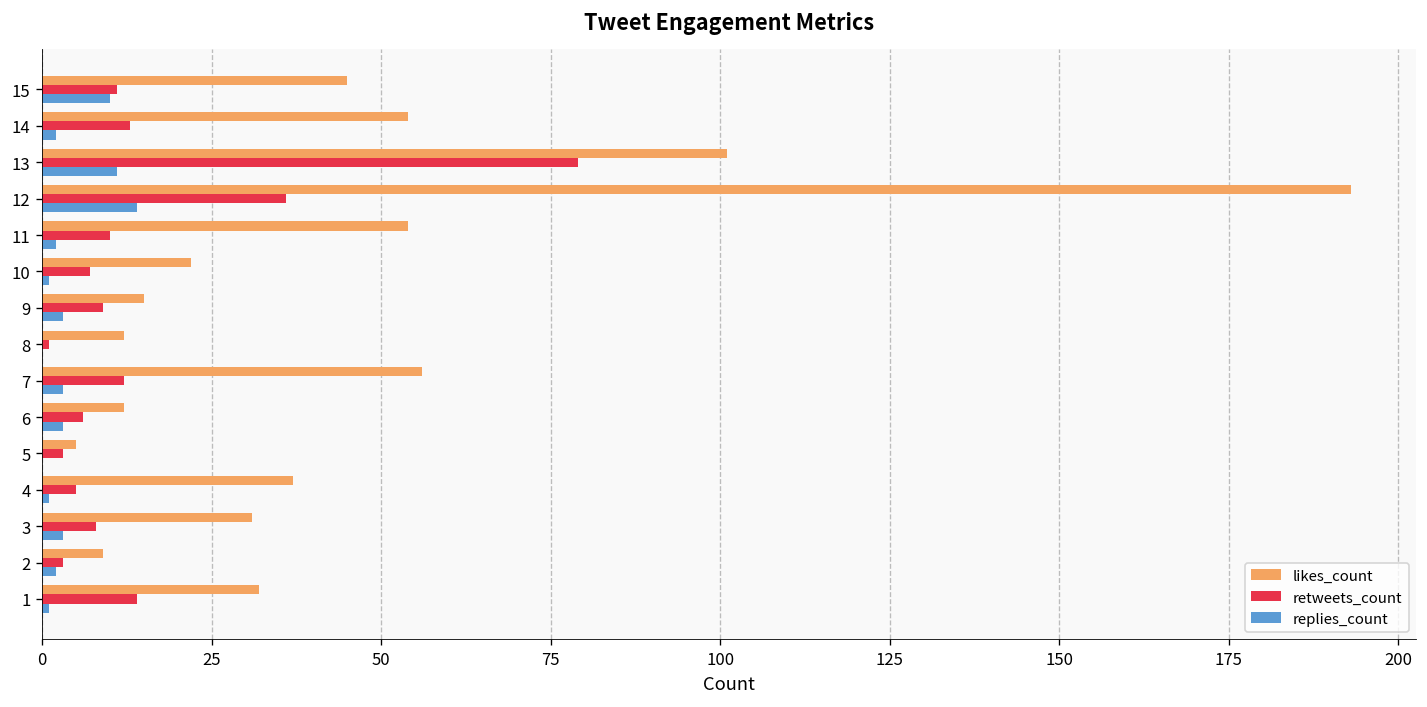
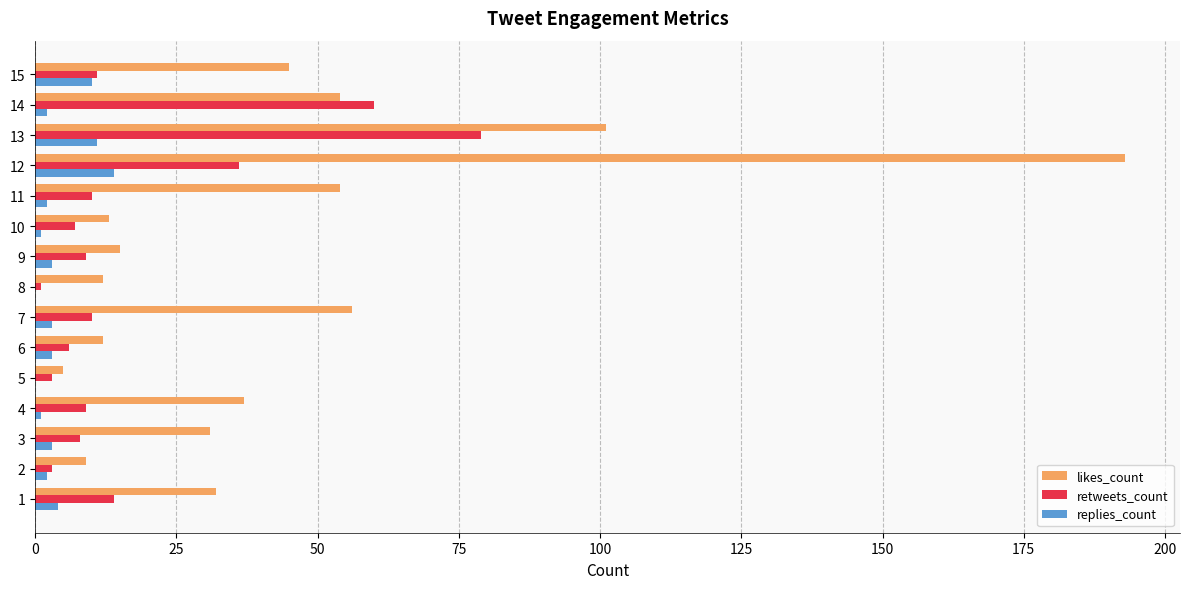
retweets_count, 14: 13 -> 60
likes_count, 10: 22 -> 13
retweets_count, 7: 12 -> 10
retweets_count, 4: 5 -> 9
replies_count, 1: 1 -> 4
